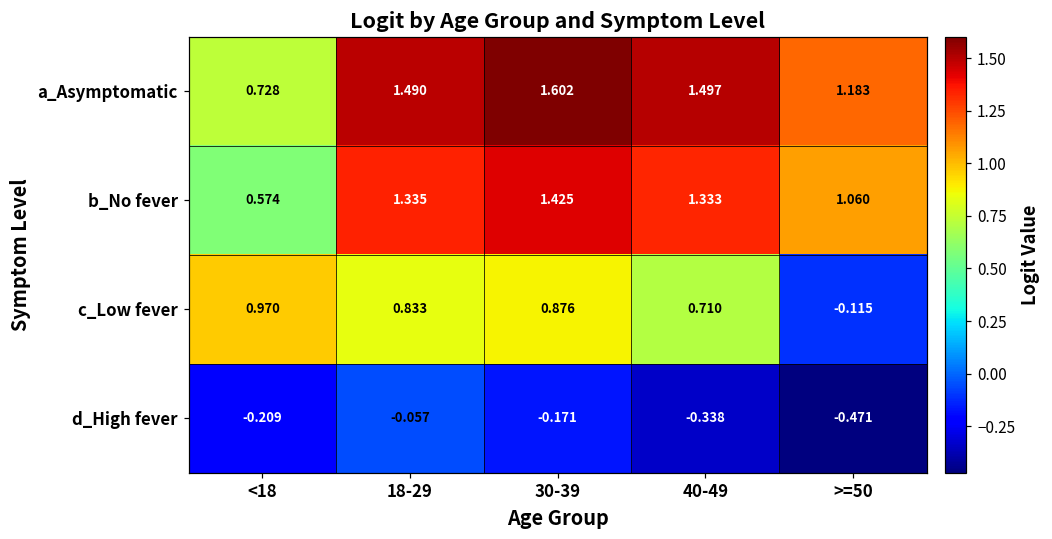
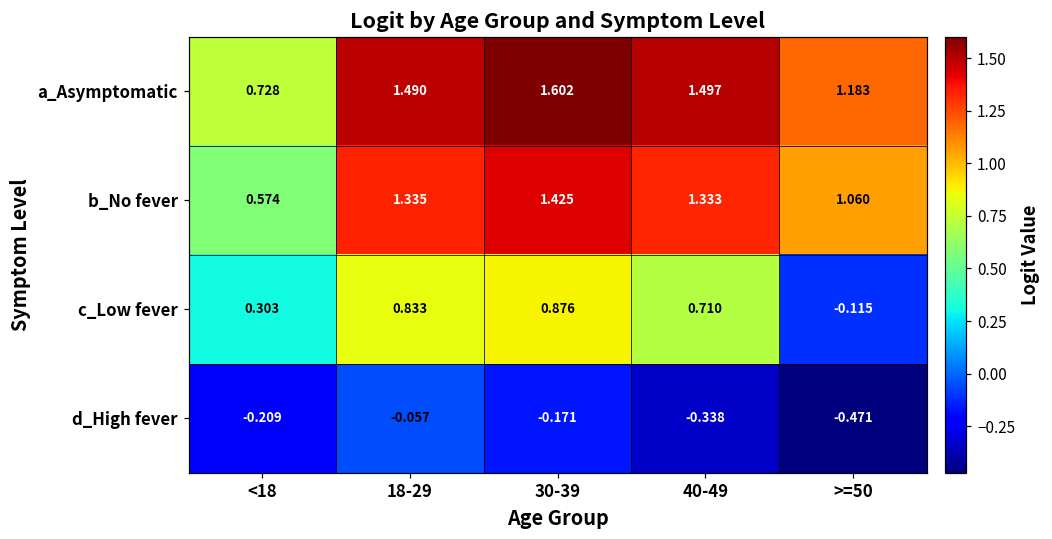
c_Low fever, <18: 0.970 -> 0.303
